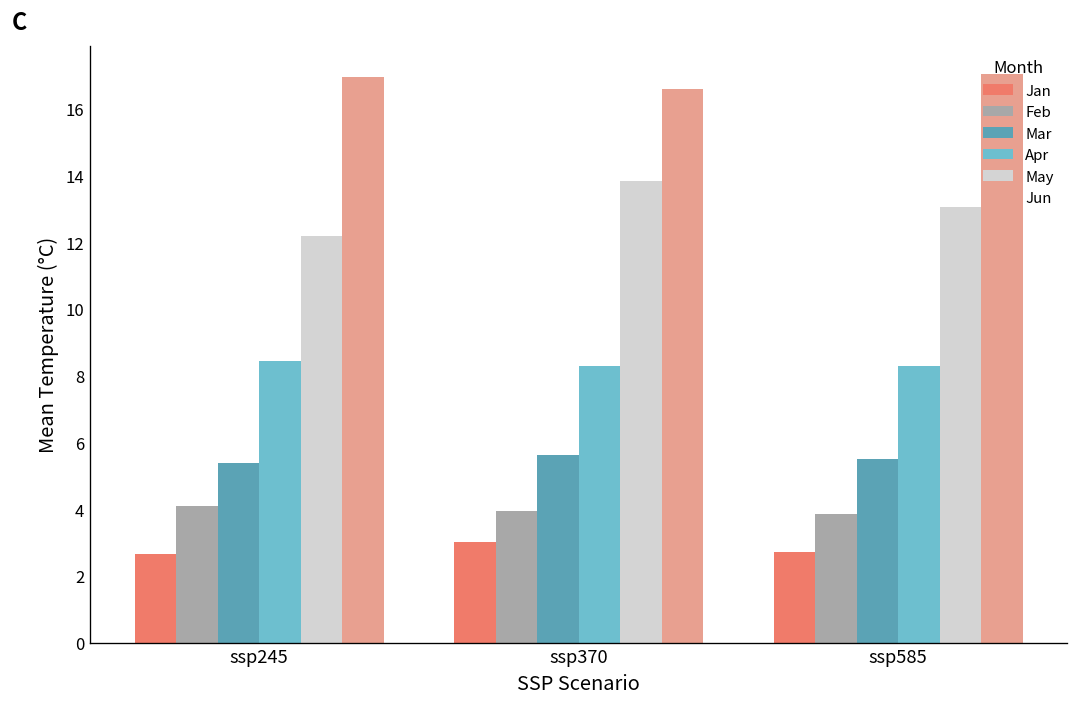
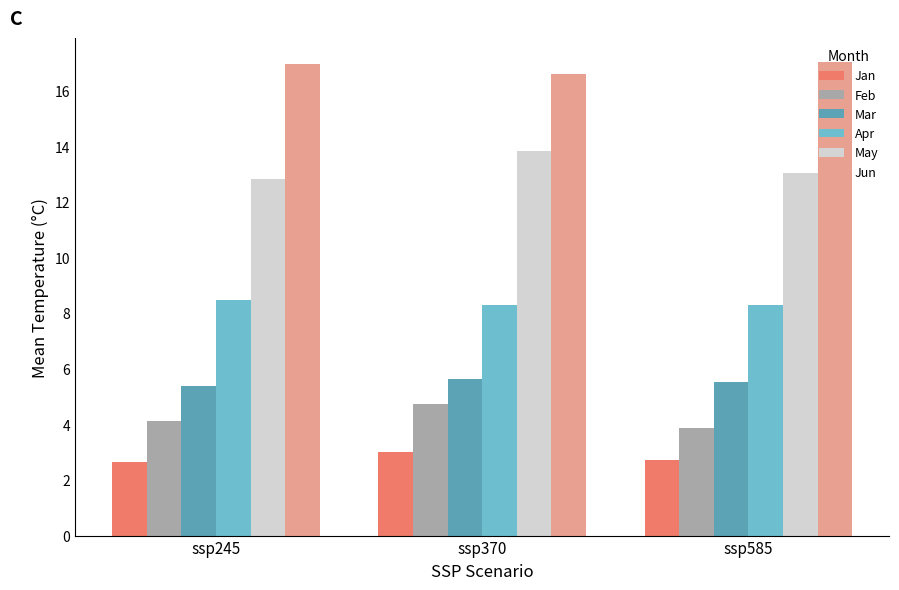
May, ssp245: 12.2 -> 12.8
Feb, ssp370: 3.9 -> 4.7
